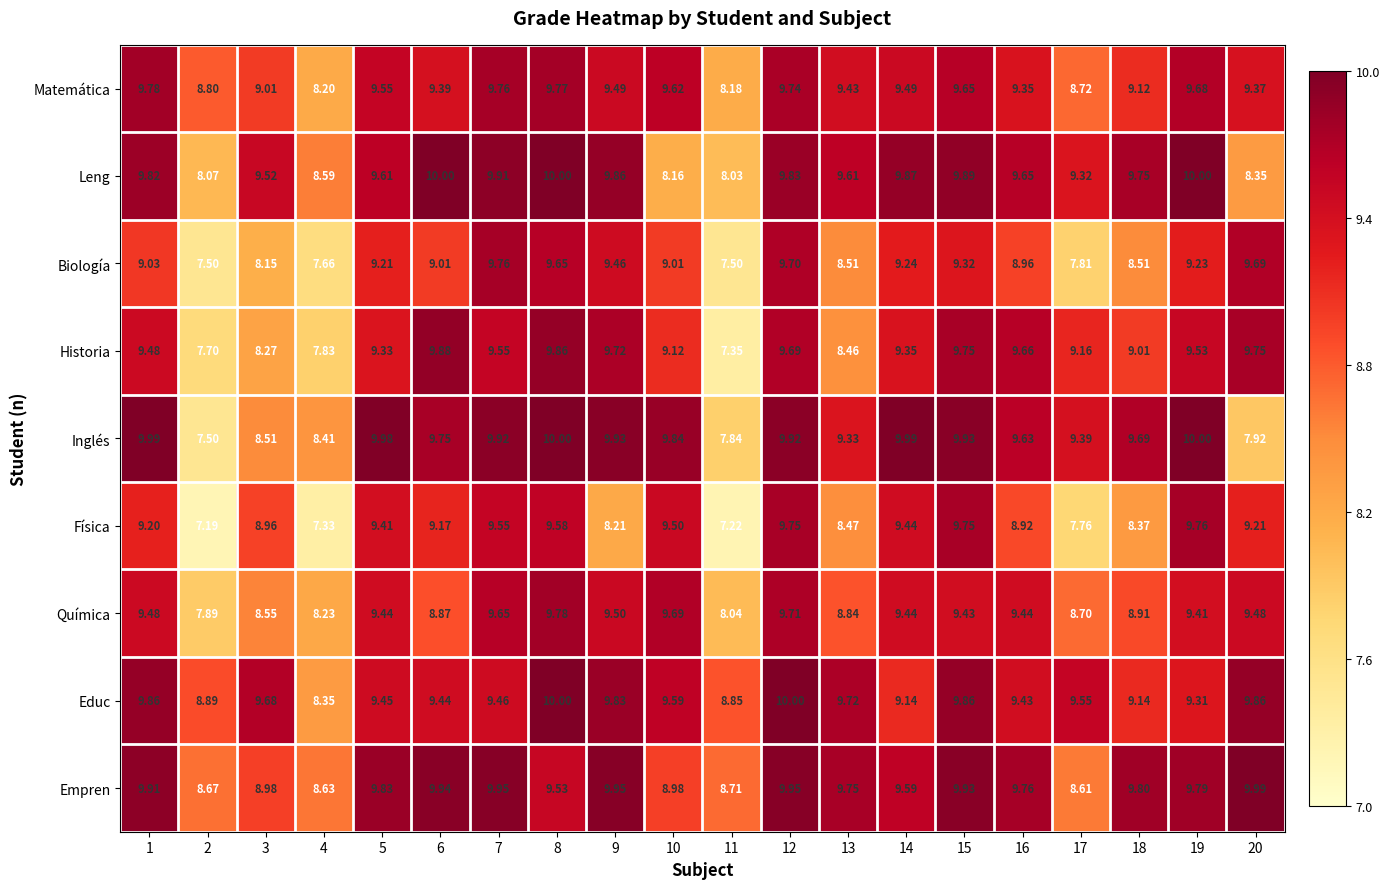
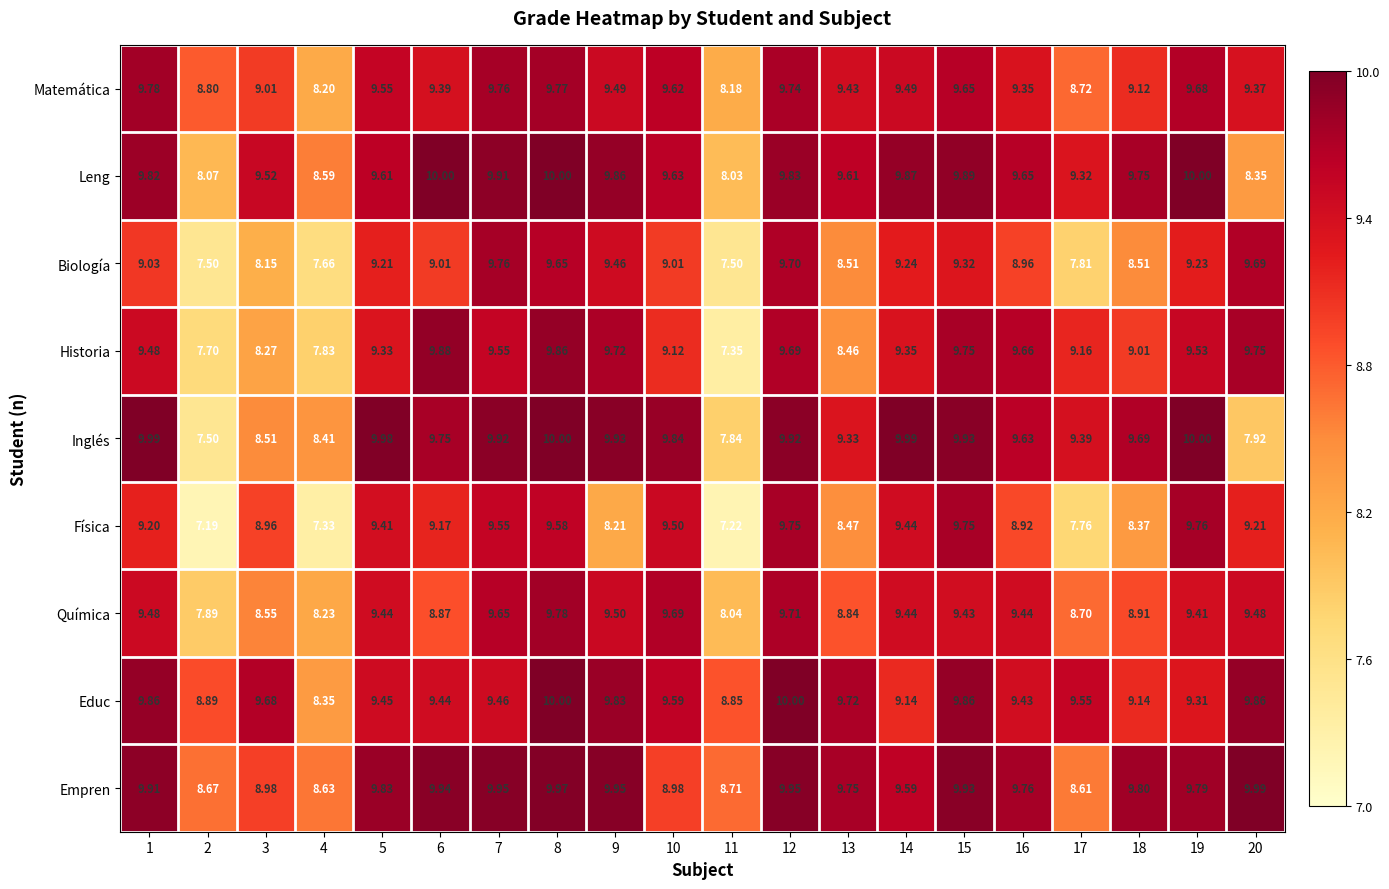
Leng, 10: 8.16 -> 9.63
Empren, 8: 9.53 -> 9.97
